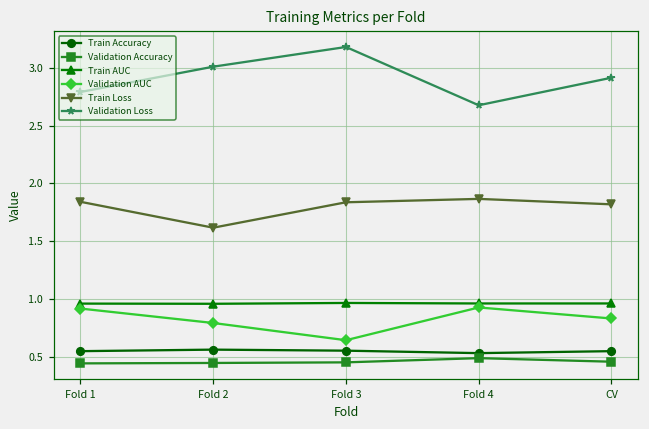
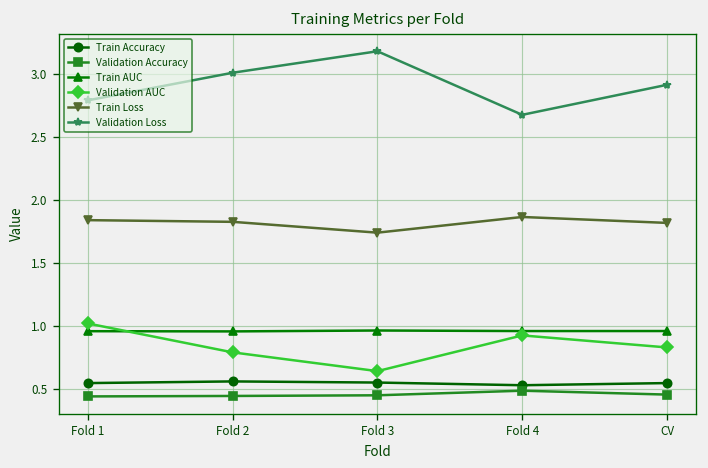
Validation AUC, Fold 1: 0.92 -> 1.02
Train Loss, Fold 2: 1.62 -> 1.83
Train Loss, Fold 3: 1.84 -> 1.74
